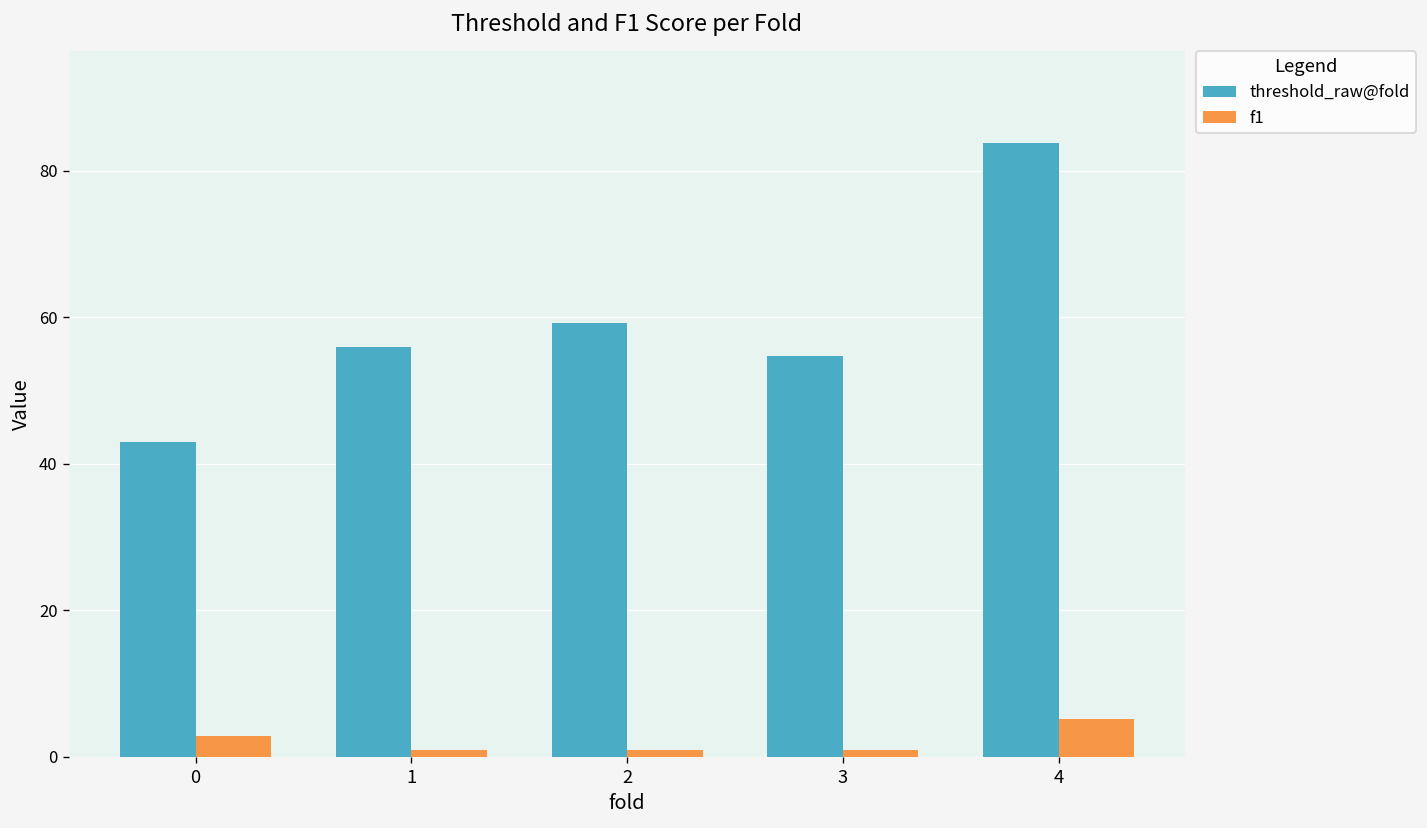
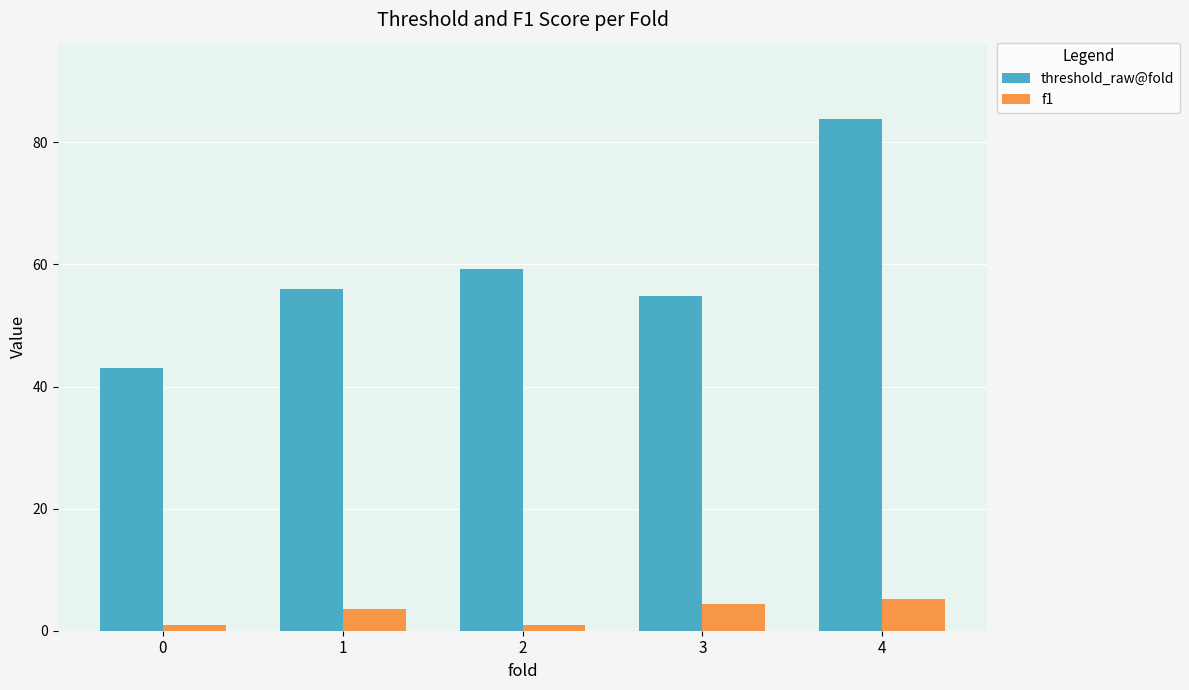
f1, 0: 3 -> 1
f1, 1: 1 -> 3
f1, 3: 1 -> 4
